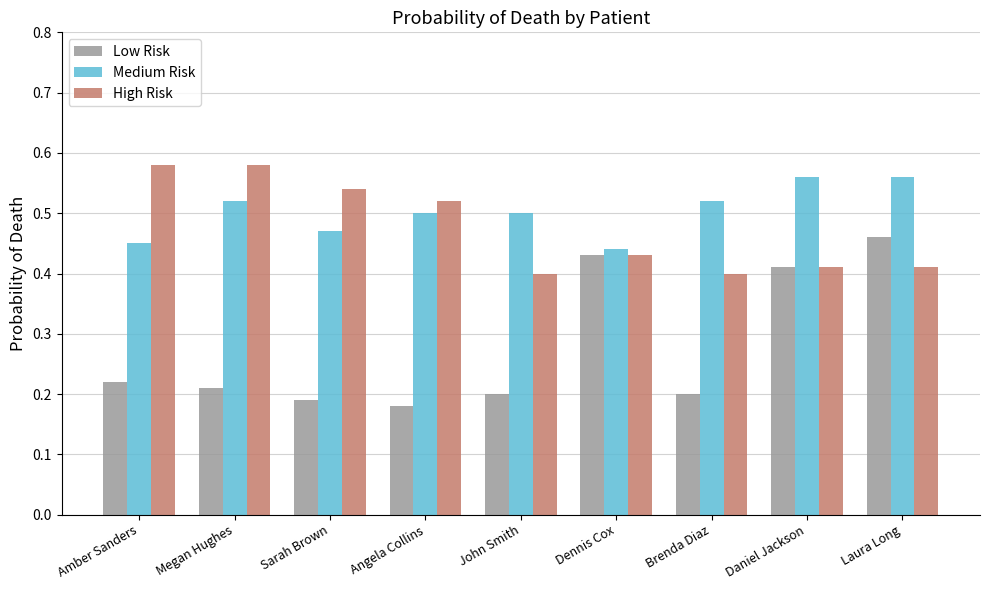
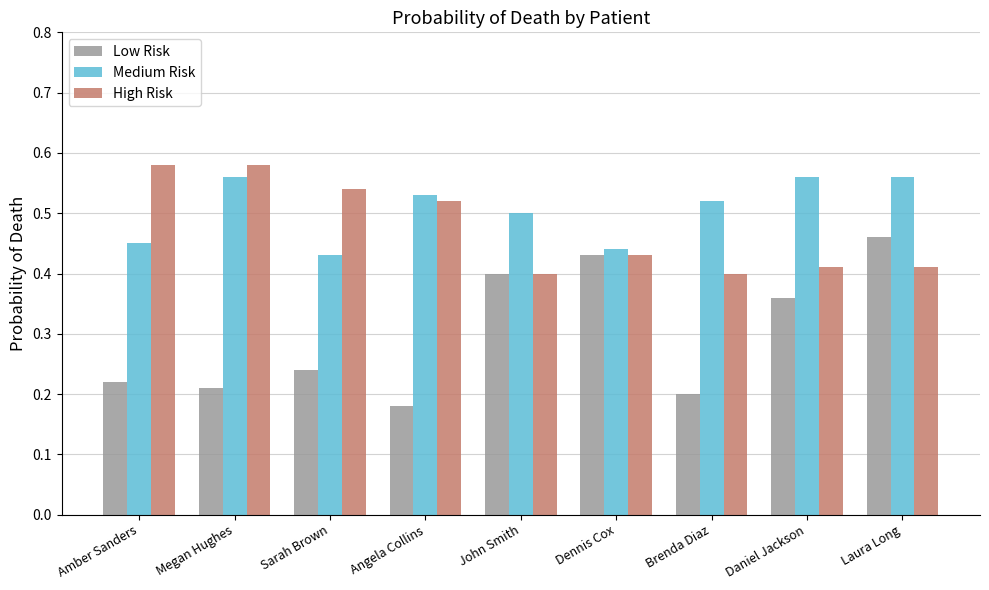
Medium Risk, Megan Hughes: 0.52 -> 0.56
Low Risk, Sarah Brown: 0.19 -> 0.24
Medium Risk, Sarah Brown: 0.47 -> 0.43
Medium Risk, Angela Collins: 0.50 -> 0.53
Low Risk, John Smith: 0.2 -> 0.4
Low Risk, Daniel Jackson: 0.41 -> 0.36
